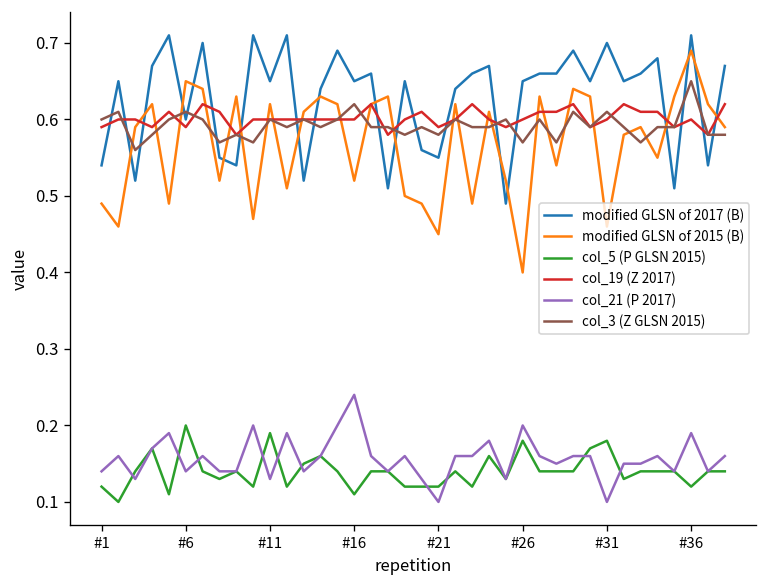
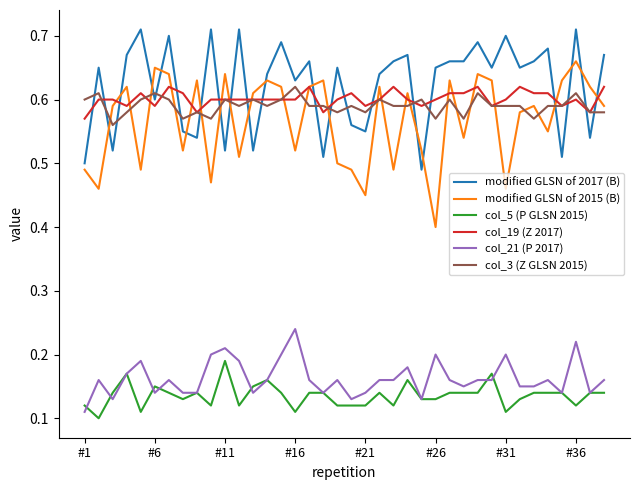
modified GLSN of 2017 (B), #1: 0.54 -> 0.50
col_19 (Z 2017), #1: 0.59 -> 0.57
col_21 (P 2017), #1: 0.14 -> 0.11
col_5 (P GLSN 2015), #6: 0.20 -> 0.15
modified GLSN of 2017 (B), #11: 0.65 -> 0.52
modified GLSN of 2015 (B), #11: 0.62 -> 0.64
col_21 (P 2017), #11: 0.13 -> 0.21
modified GLSN of 2017 (B), #16: 0.65 -> 0.63
col_21 (P 2017), #21: 0.10 -> 0.14
col_5 (P GLSN 2015), #26: 0.18 -> 0.13
col_5 (P GLSN 2015), #31: 0.18 -> 0.11
col_21 (P 2017), #31: 0.1 -> 0.2
col_3 (Z GLSN 2015), #31: 0.61 -> 0.59
modified GLSN of 2015 (B), #36: 0.69 -> 0.66
col_21 (P 2017), #36: 0.19 -> 0.22
col_3 (Z GLSN 2015), #36: 0.65 -> 0.61
